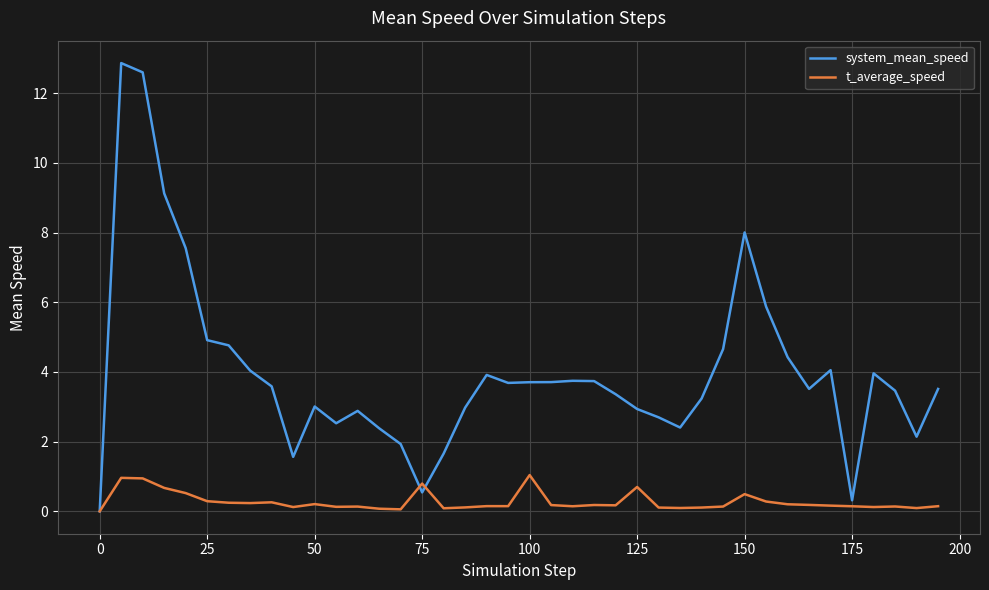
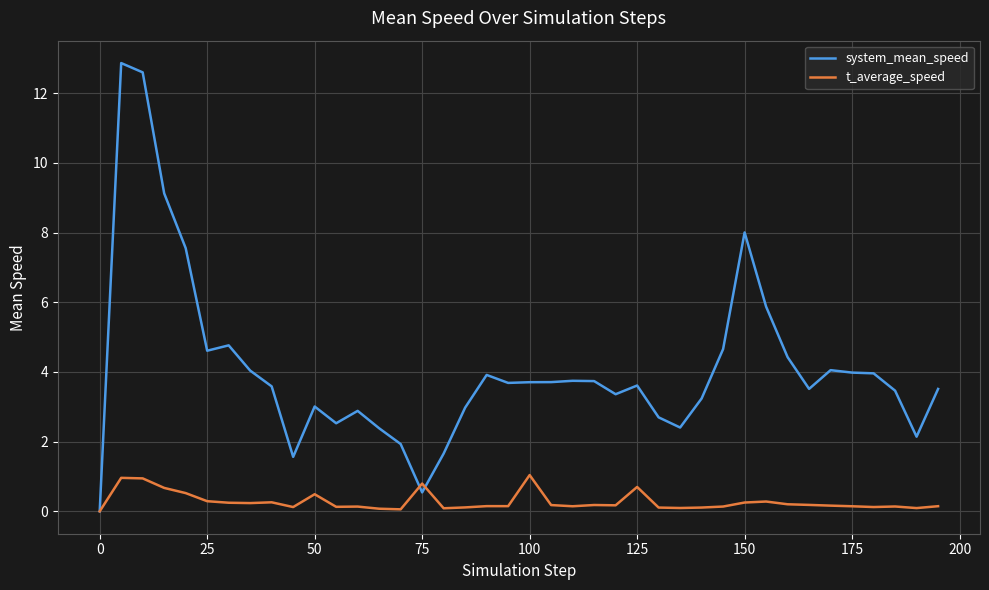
system_mean_speed, 25: 4.9 -> 4.6
t_average_speed, 50: 0.2 -> 0.5
system_mean_speed, 125: 2.9 -> 3.6
t_average_speed, 150: 0.5 -> 0.3
system_mean_speed, 175: 0.3 -> 4.0
